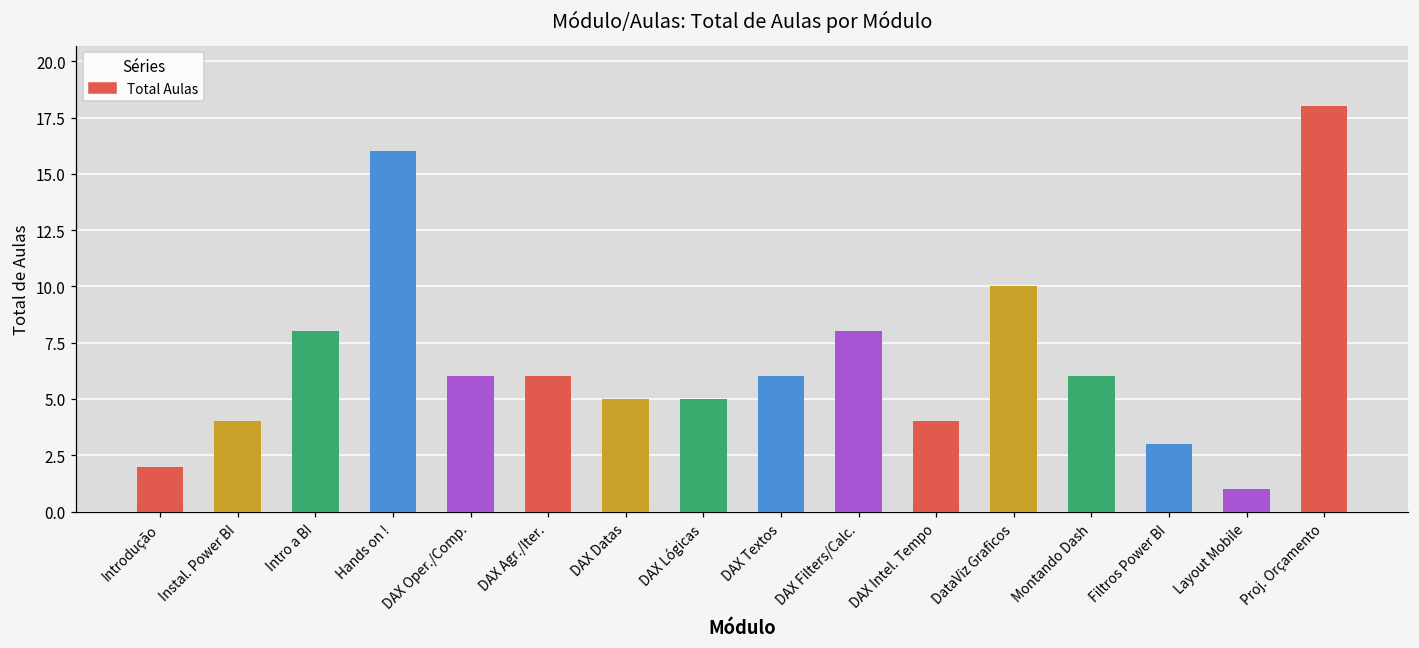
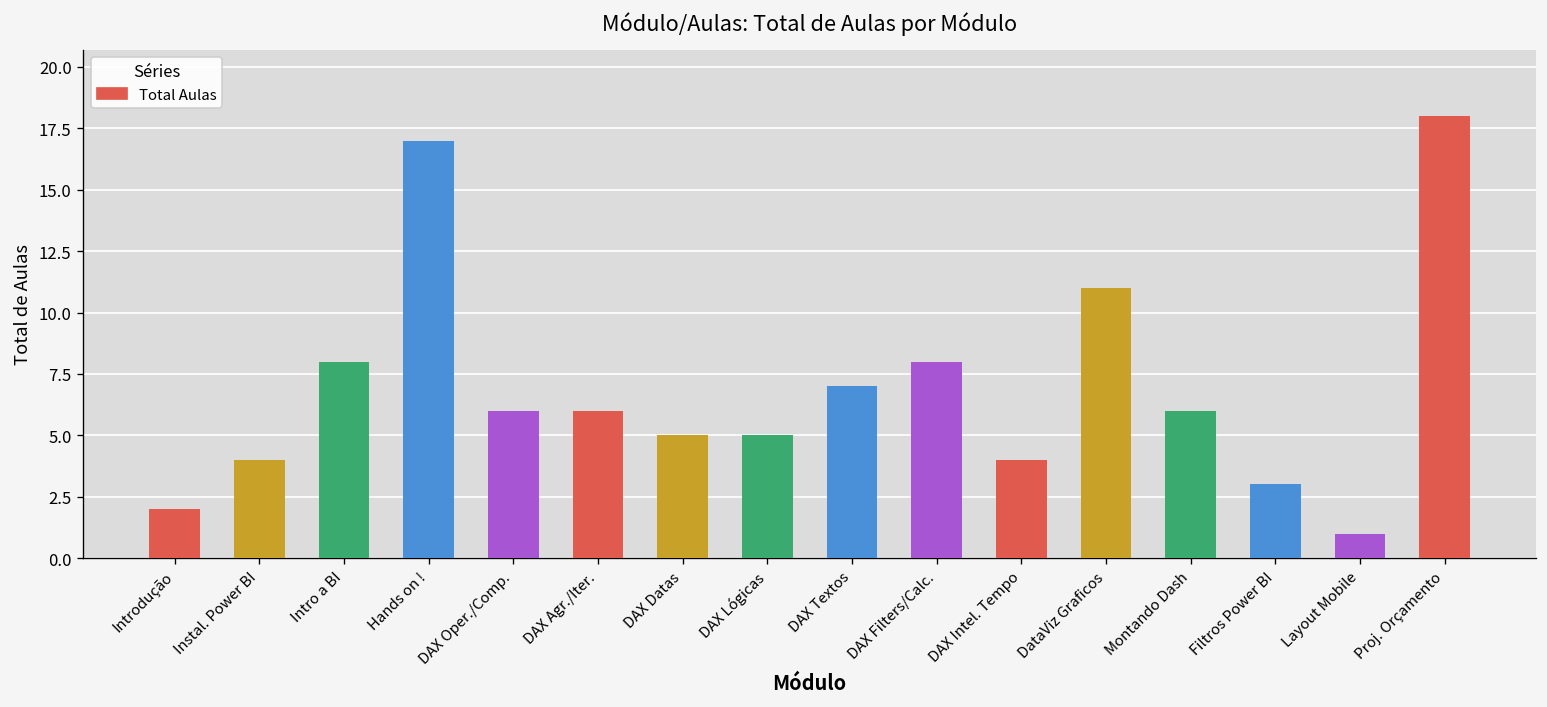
Hands on !: 16 -> 17
DAX Textos: 6 -> 7
DataViz Graficos: 10 -> 11
